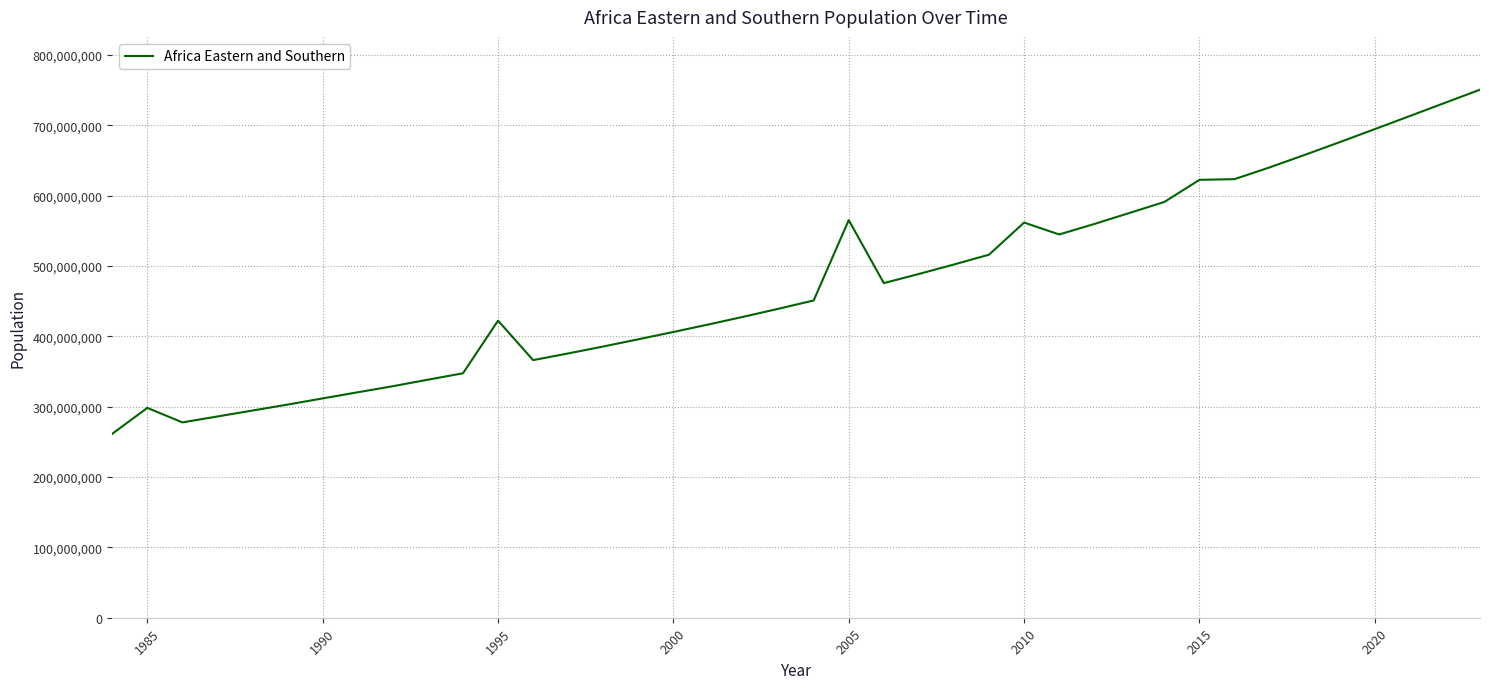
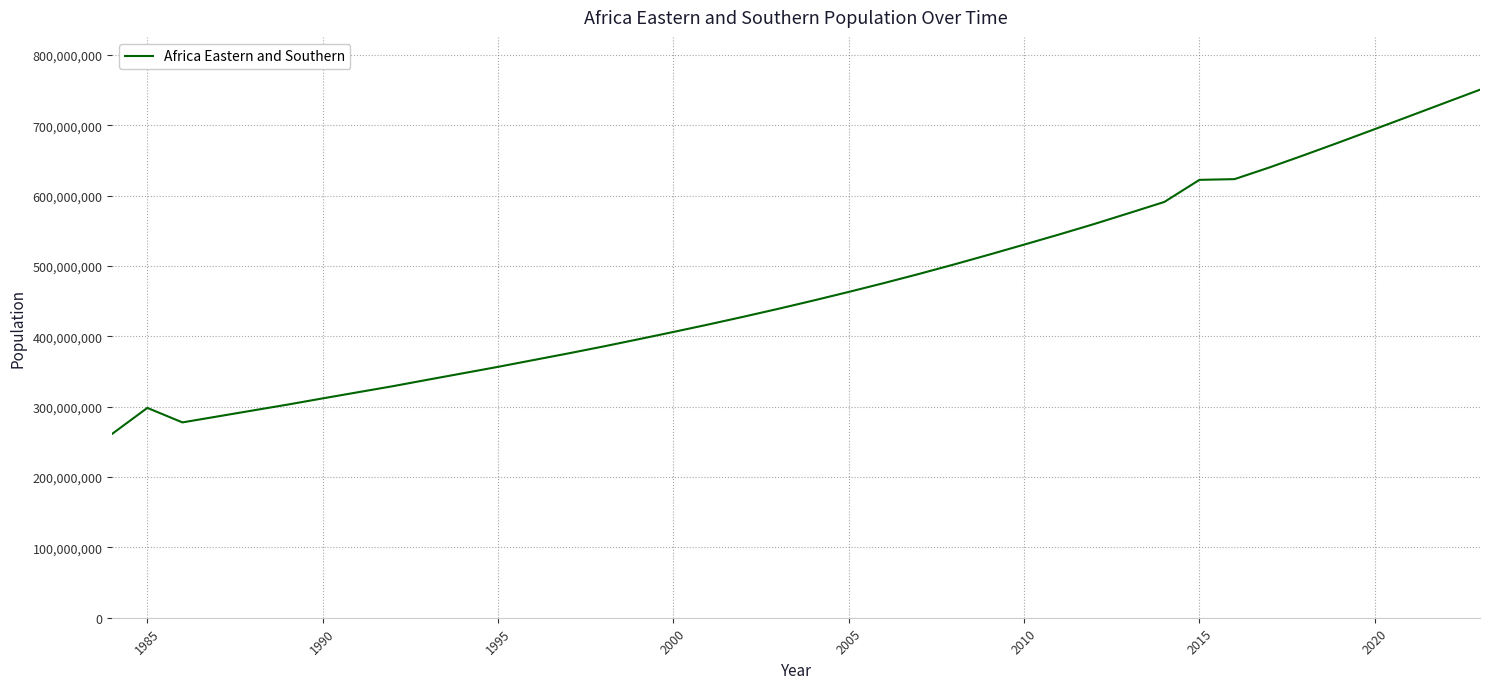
1995: 420,000,000 -> 360,000,000
2005: 570,000,000 -> 460,000,000
2010: 560,000,000 -> 530,000,000
